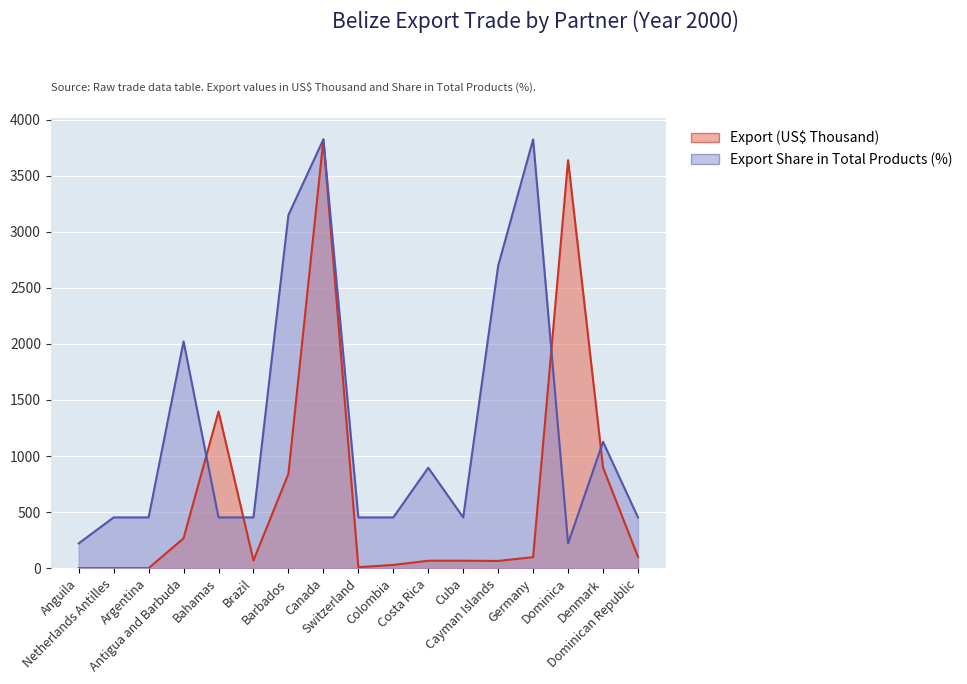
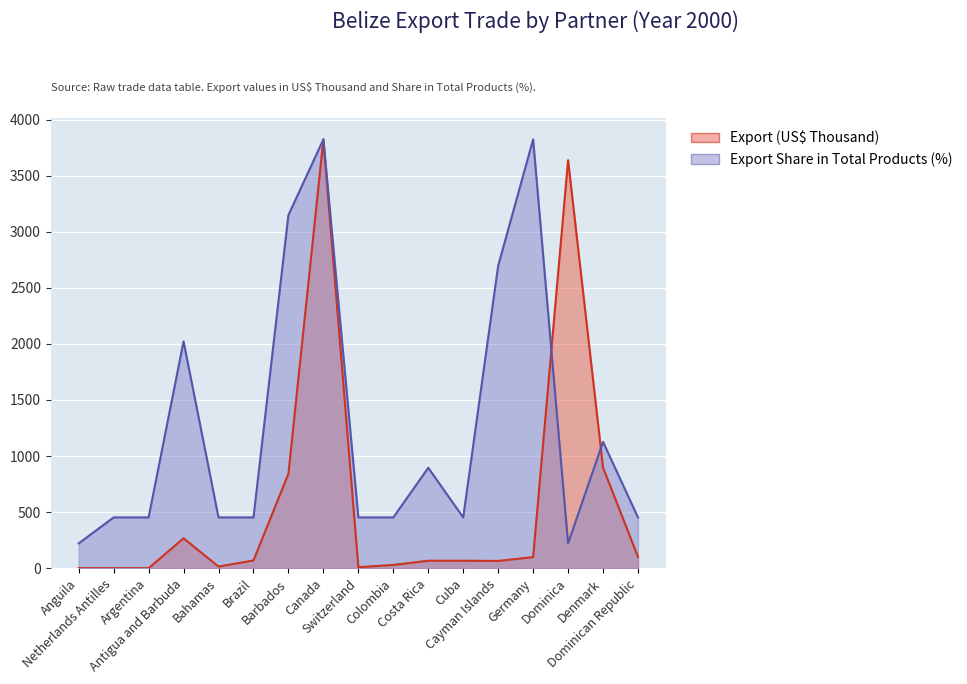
Export (US$ Thousand), Bahamas: 1400 -> 10
